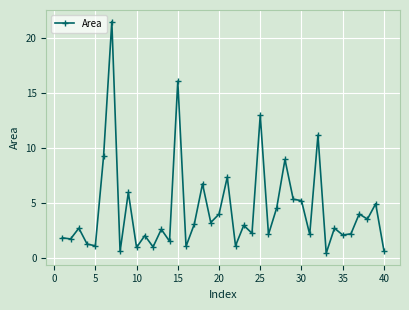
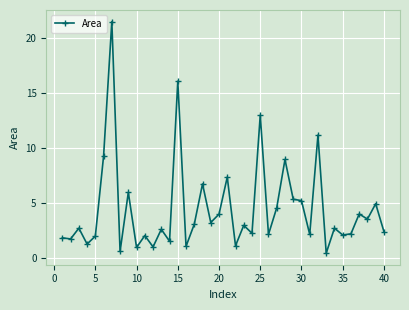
5: 1.1 -> 2.0
40: 0.7 -> 2.4
